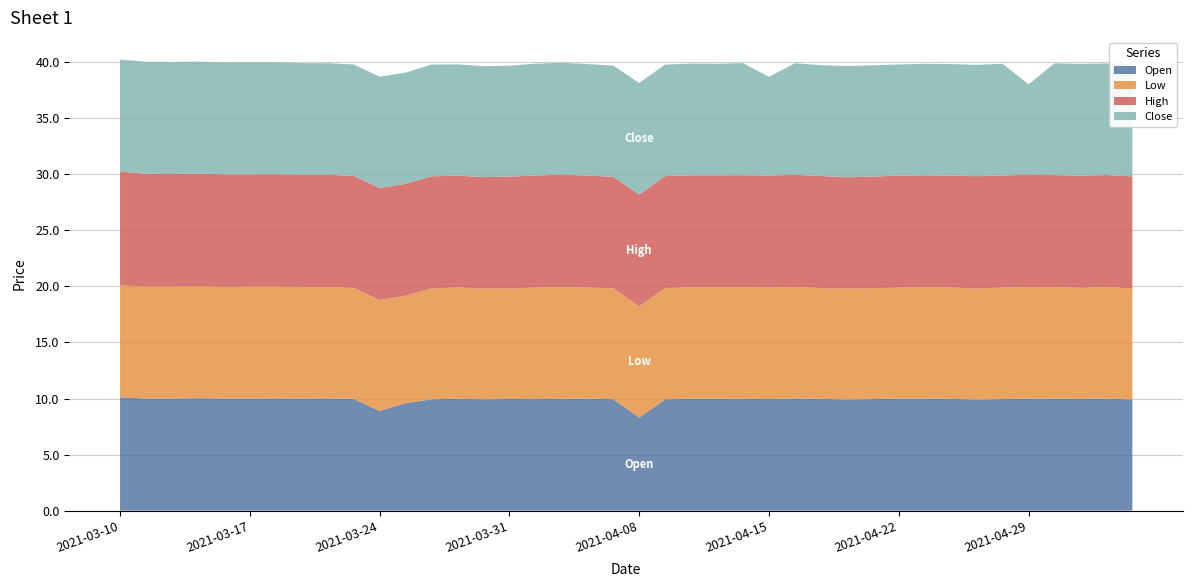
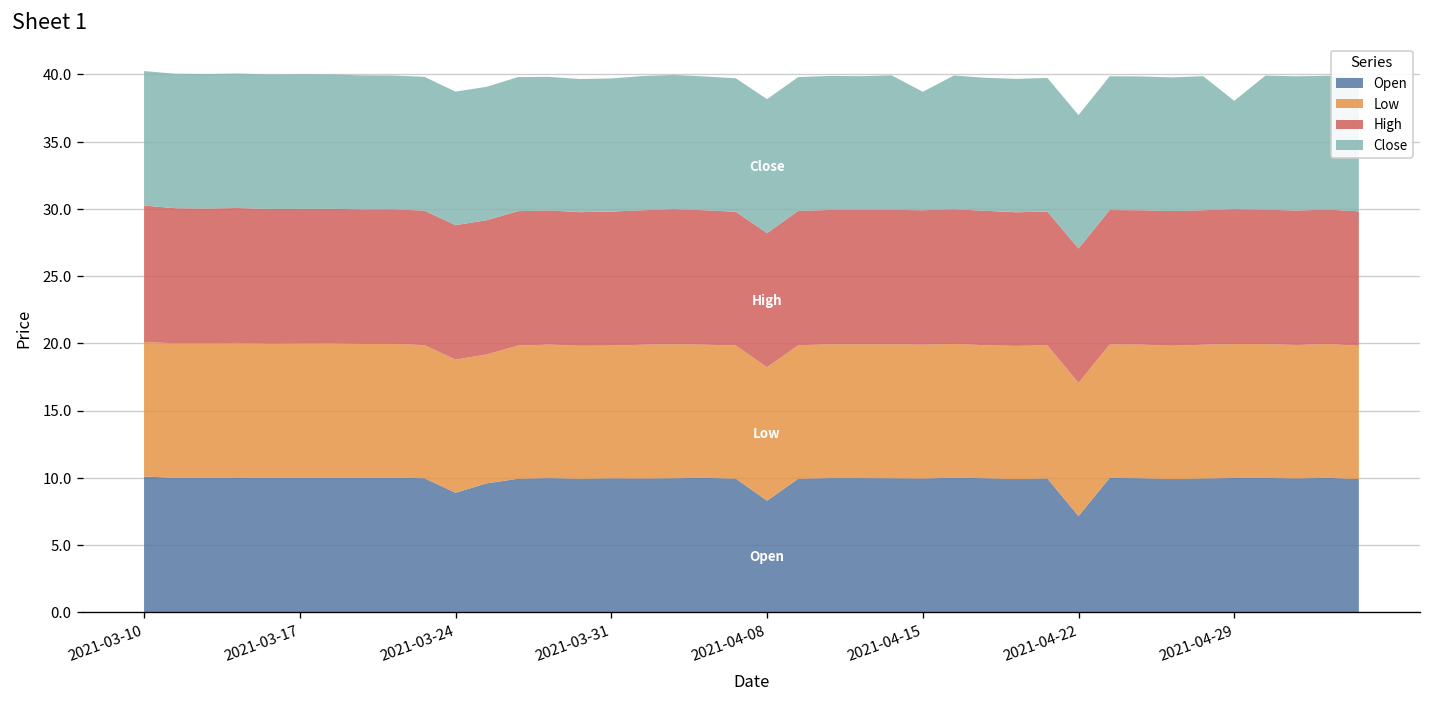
Open, 2021-04-22: 10.0 -> 7.2
